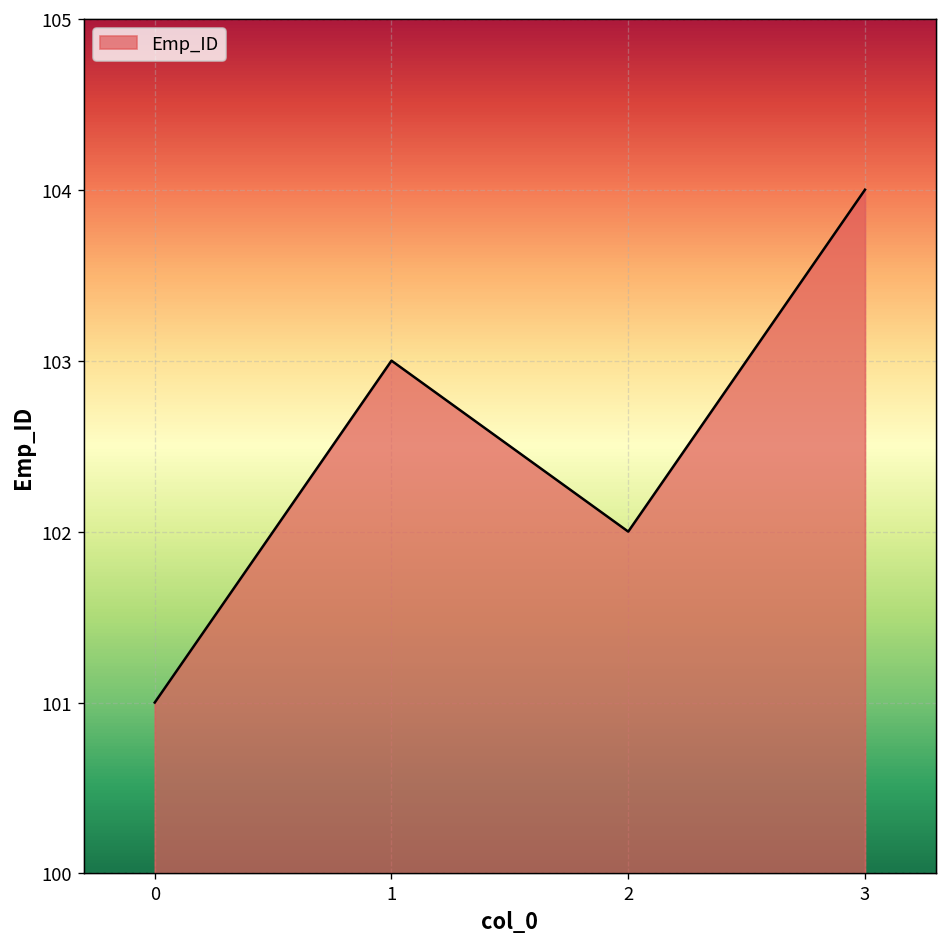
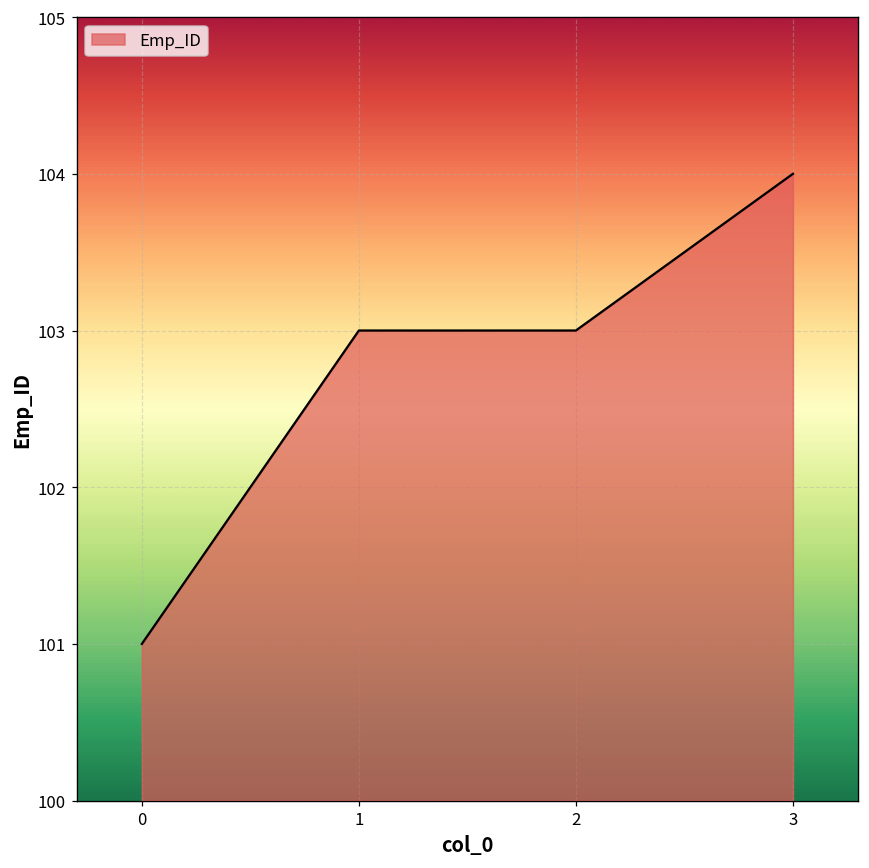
2: 102 -> 103
